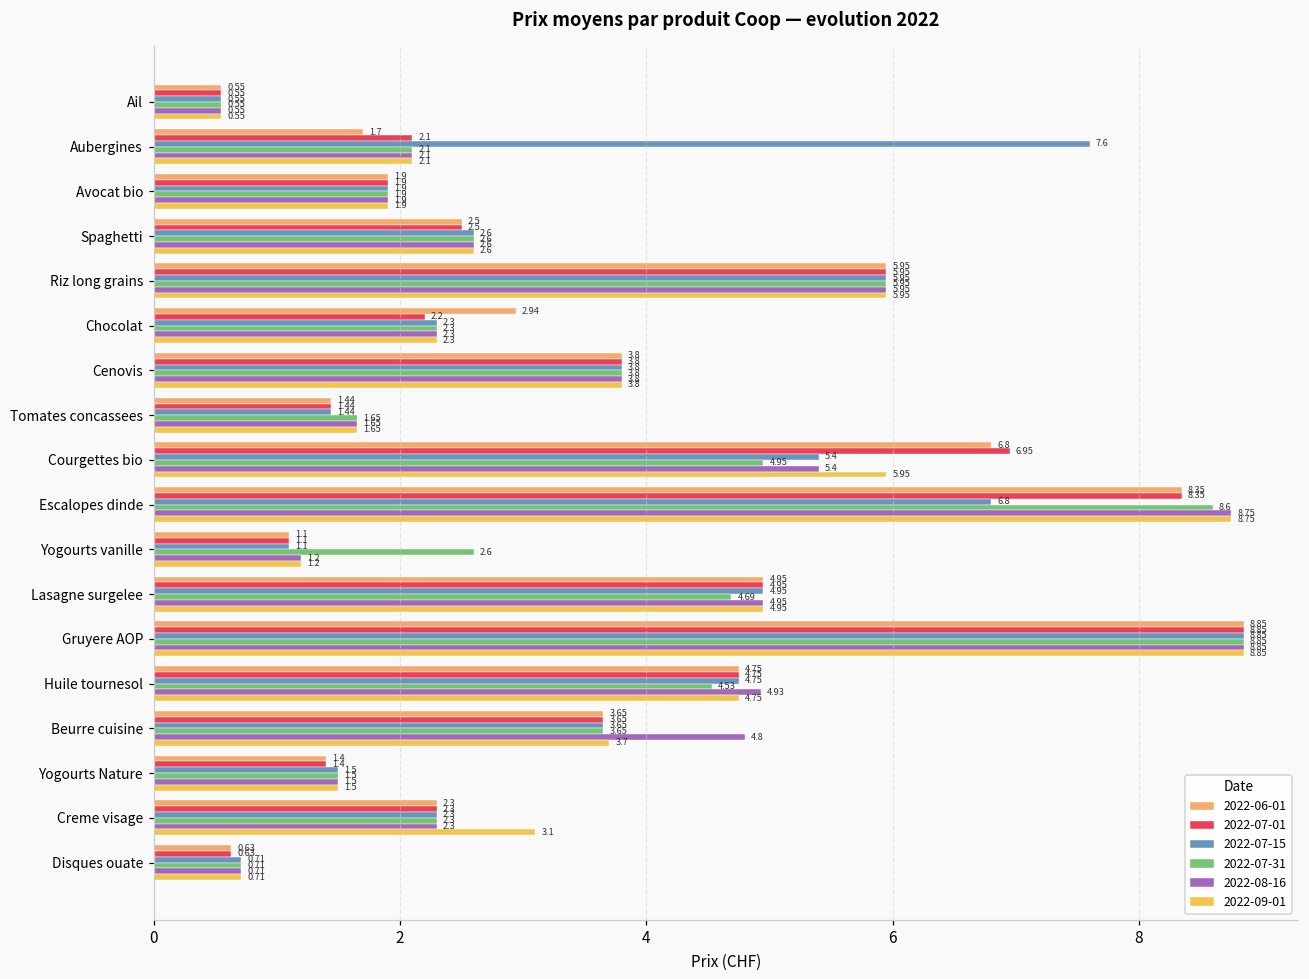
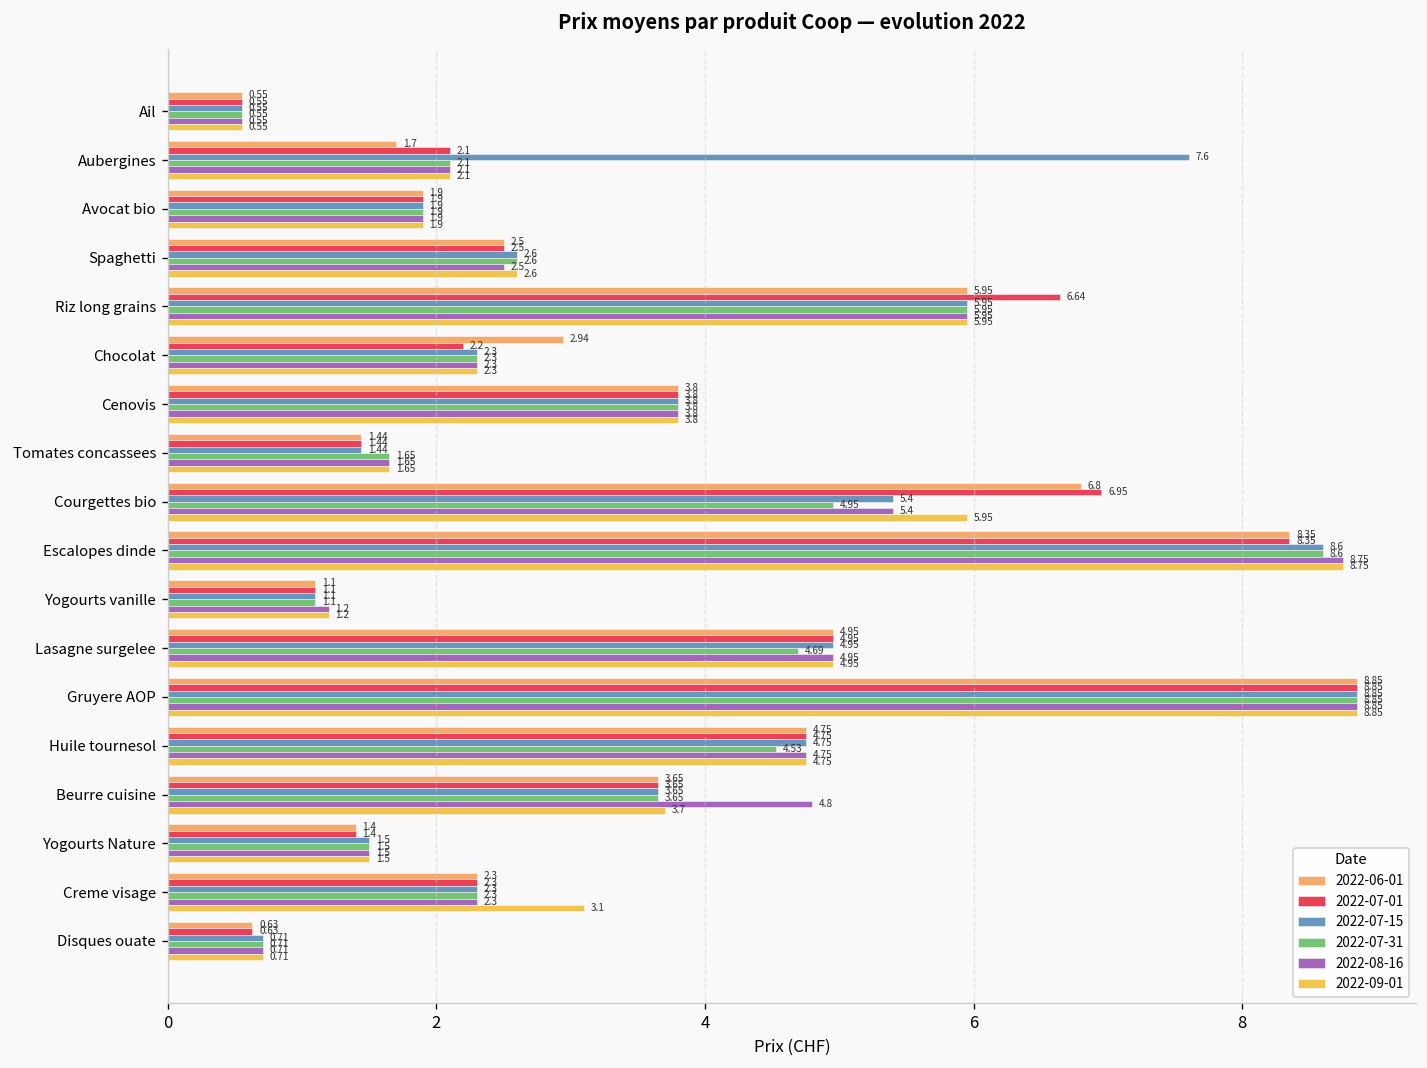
2022-08-16, Spaghetti: 2.6 -> 2.5
2022-07-01, Riz long grains: 5.95 -> 6.64
2022-07-15, Escalopes dinde: 6.8 -> 8.6
2022-07-31, Yogourts vanille: 2.6 -> 1.1
2022-08-16, Huile tournesol: 4.93 -> 4.75
